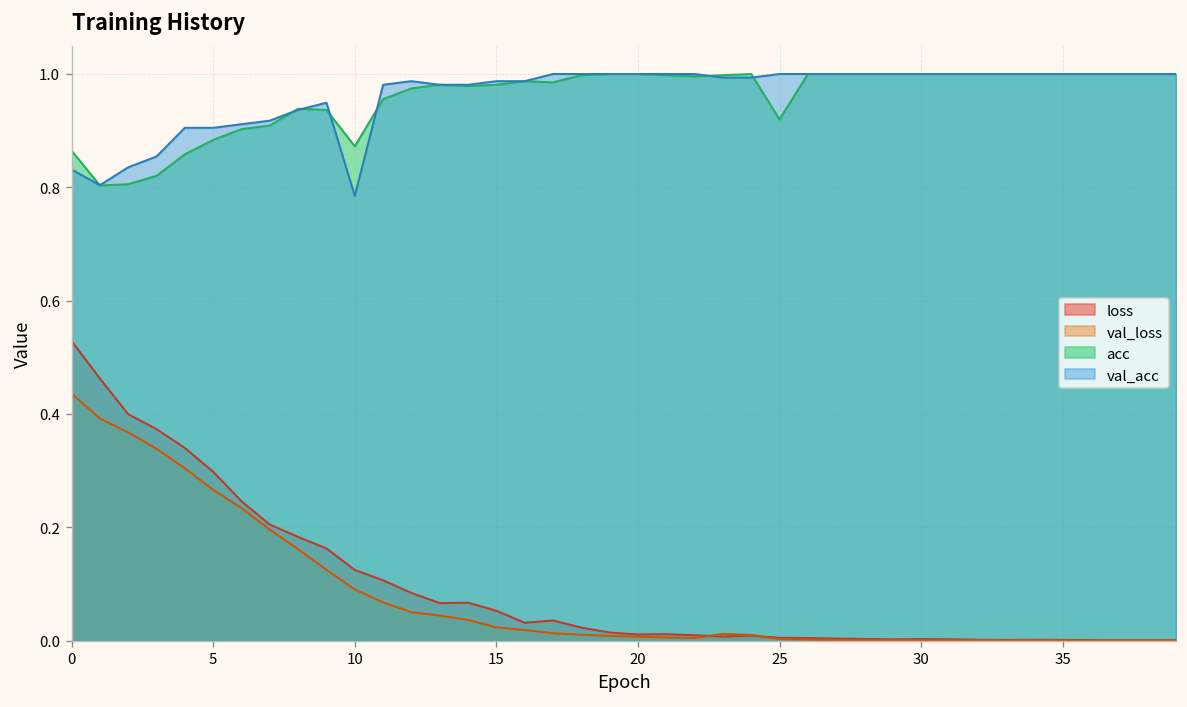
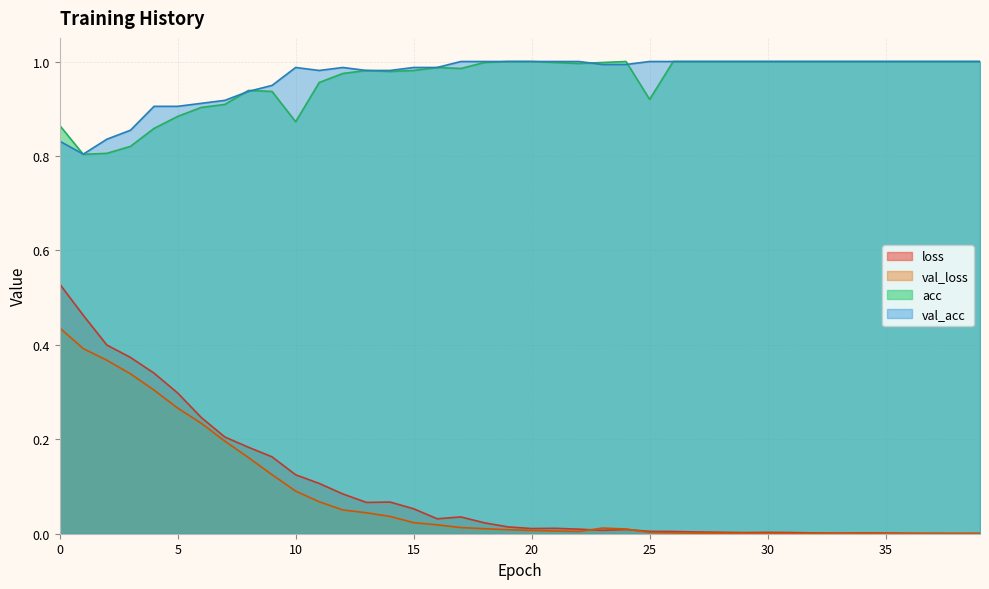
val_acc, 10: 0.78 -> 0.99
